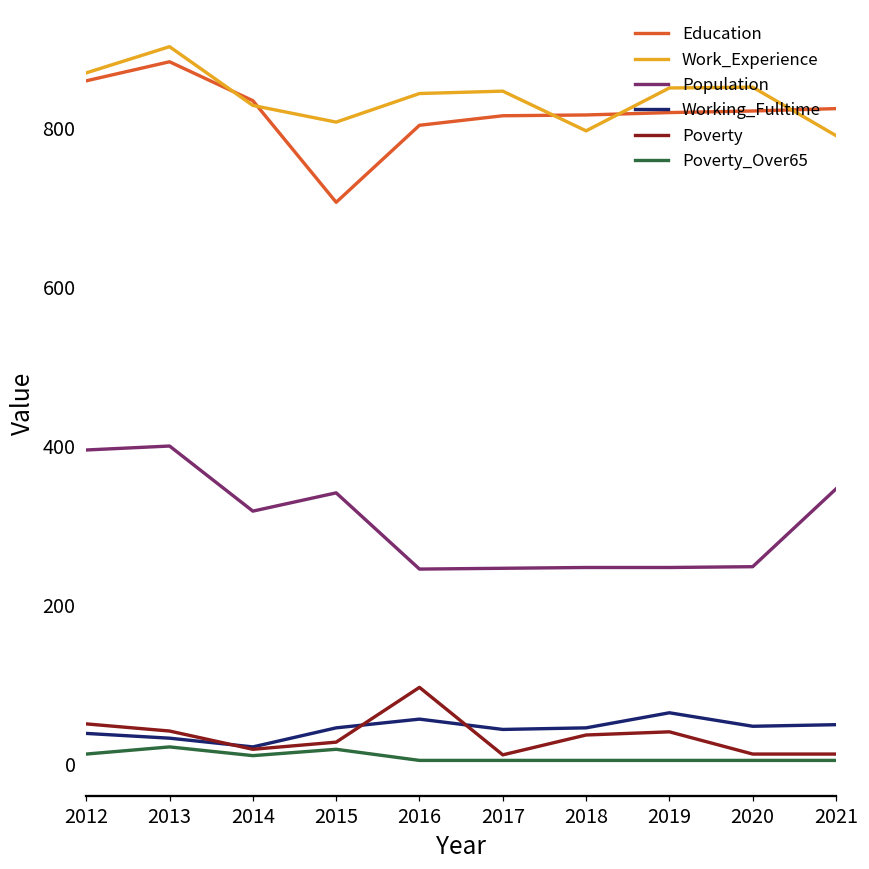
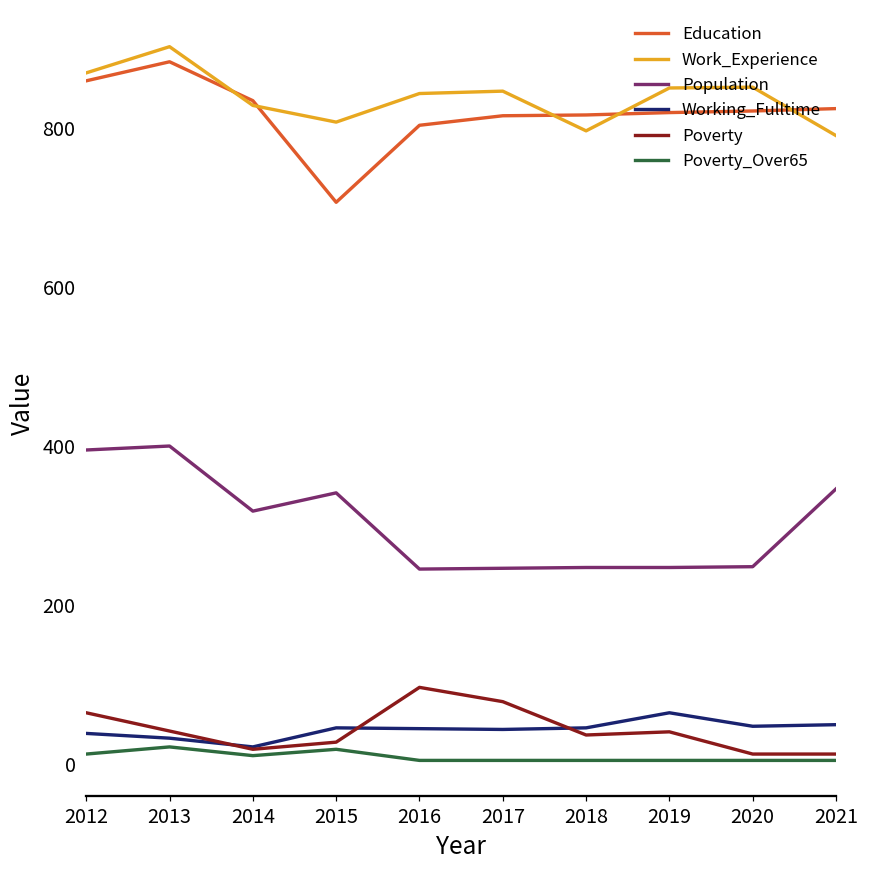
Poverty, 2012: 50 -> 60
Working_Fulltime, 2016: 60 -> 40
Poverty, 2017: 10 -> 80
